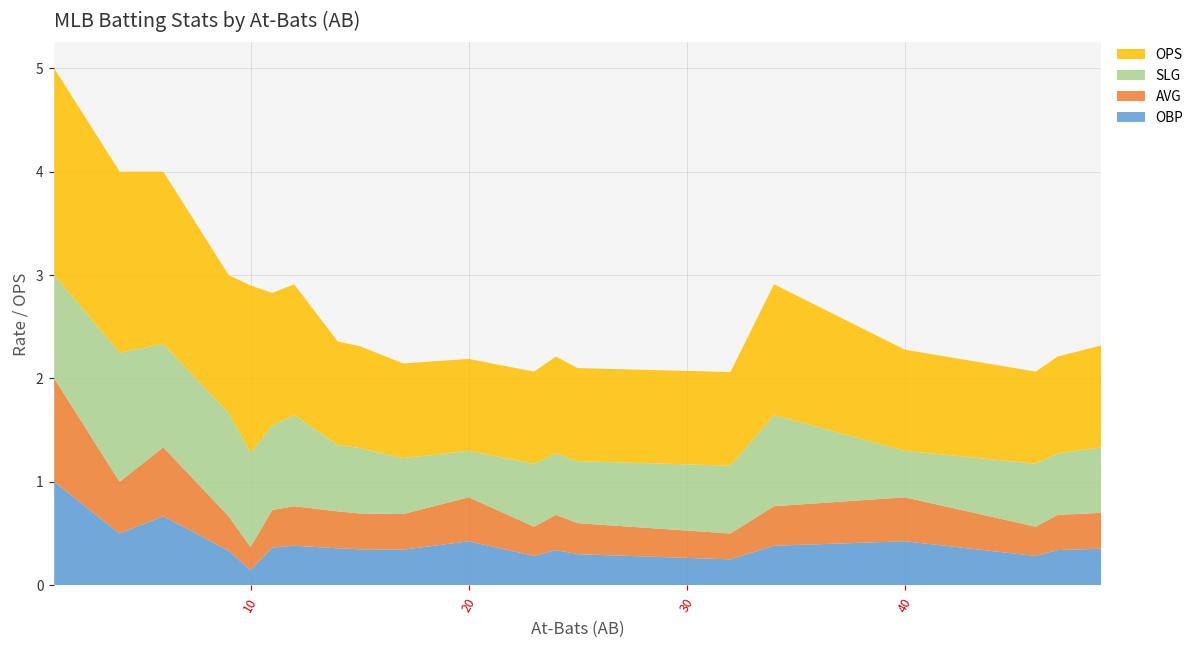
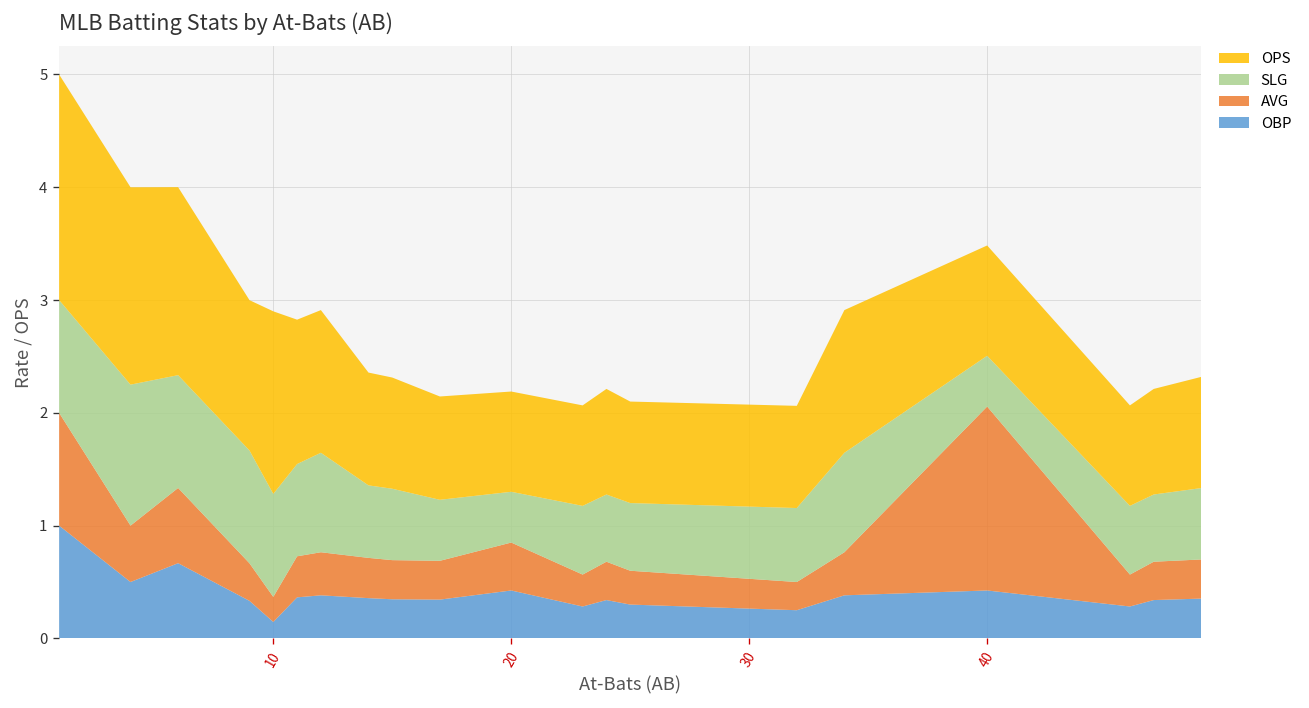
AVG, 40: 0.4 -> 1.6
